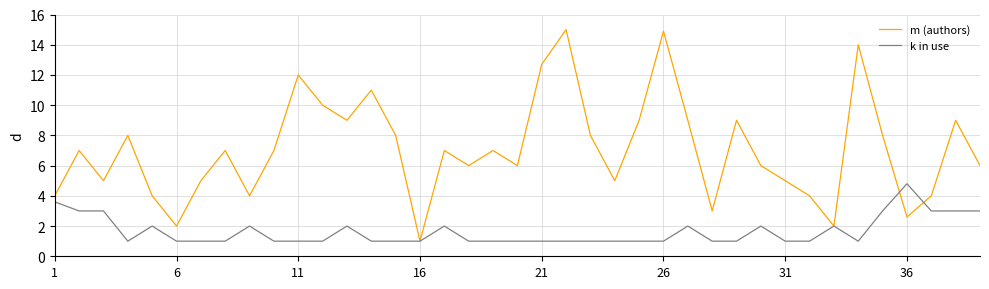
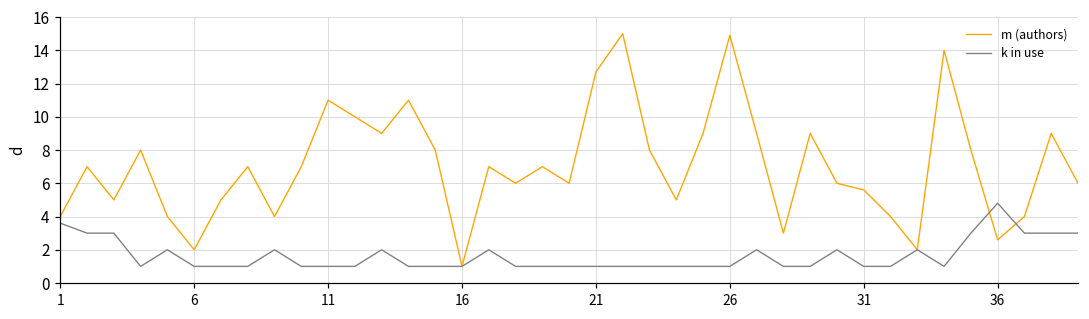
m (authors), 11: 12 -> 11
m (authors), 31: 5.0 -> 5.6
